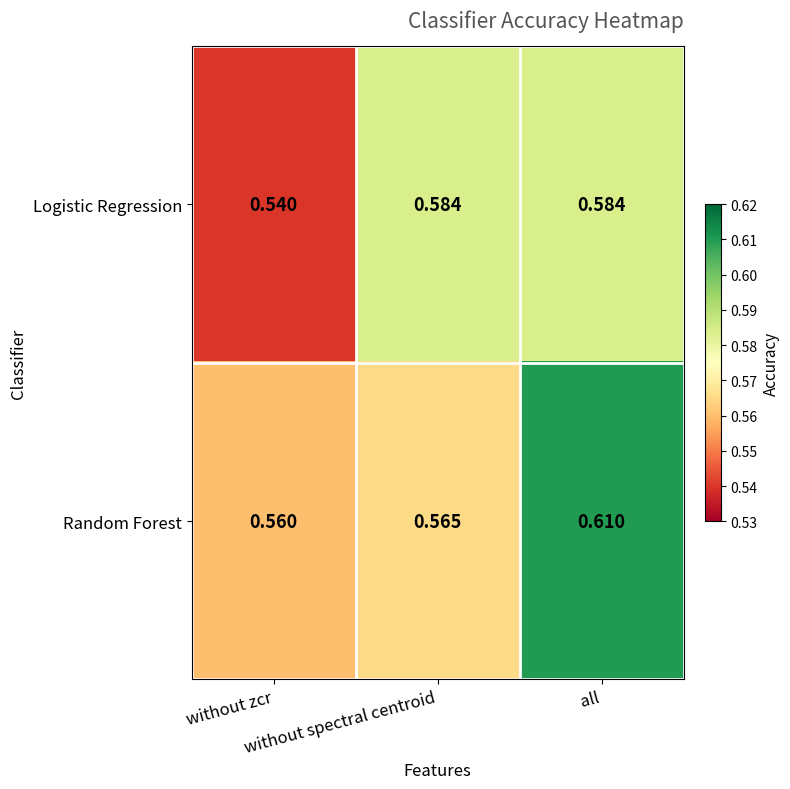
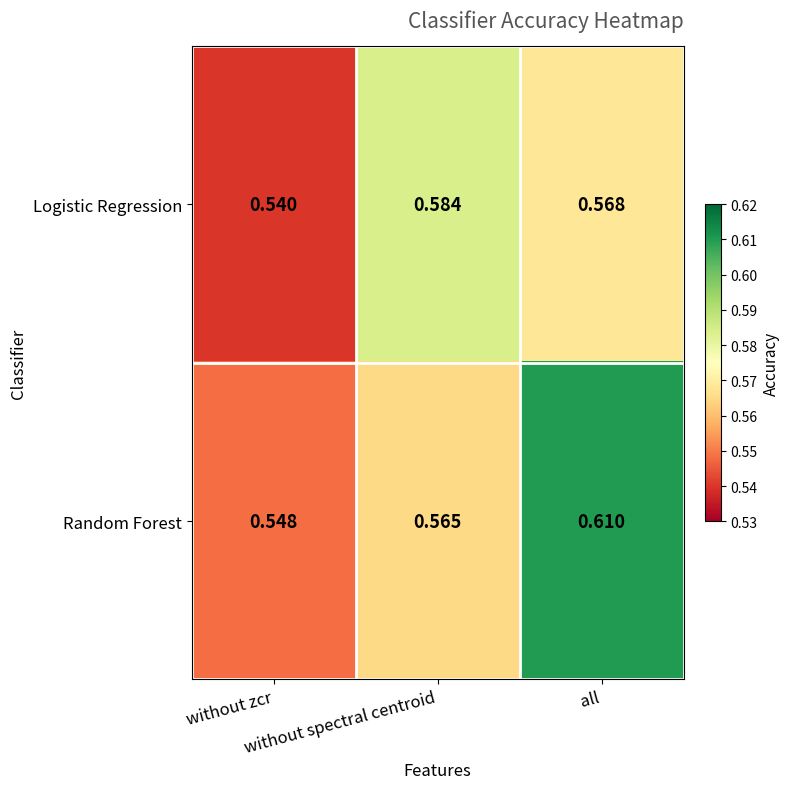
Logistic Regression, all: 0.584 -> 0.568
Random Forest, without zcr: 0.560 -> 0.548
